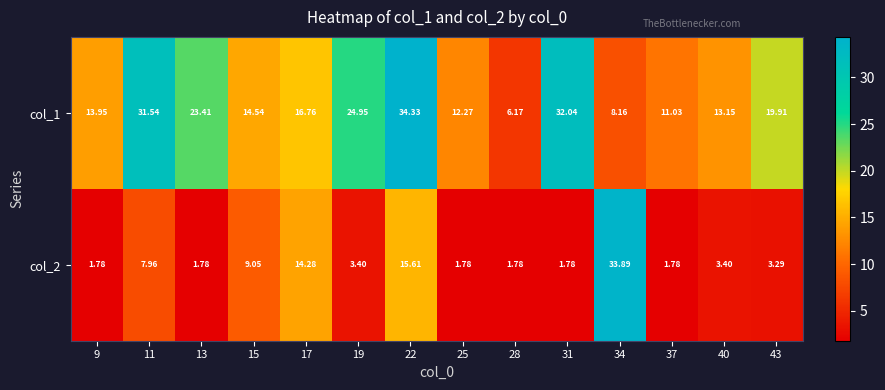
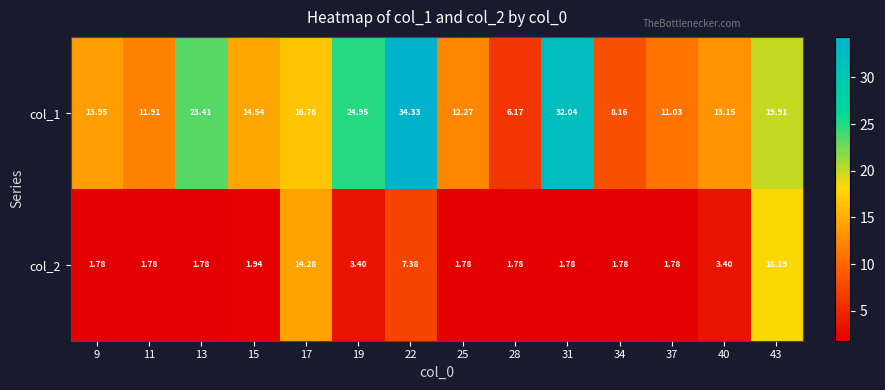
col_1, 11: 31.54 -> 11.91
col_2, 11: 7.96 -> 1.78
col_2, 15: 9.05 -> 1.94
col_2, 22: 15.61 -> 7.38
col_2, 34: 33.89 -> 1.78
col_2, 43: 3.29 -> 18.19
